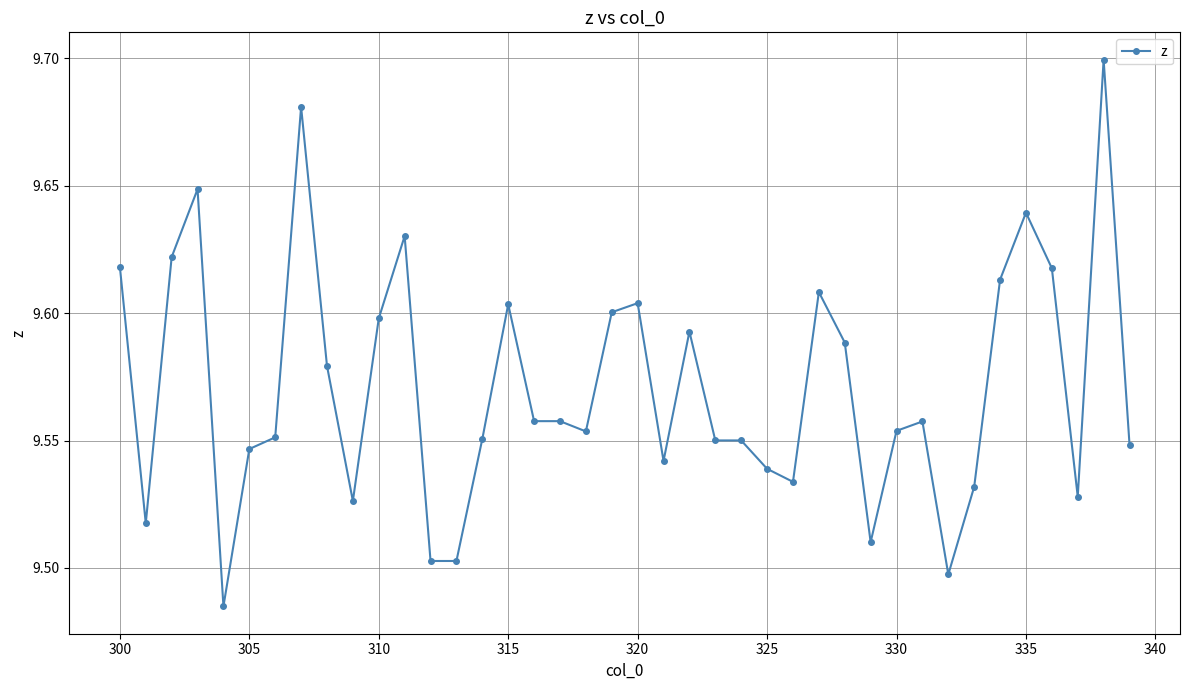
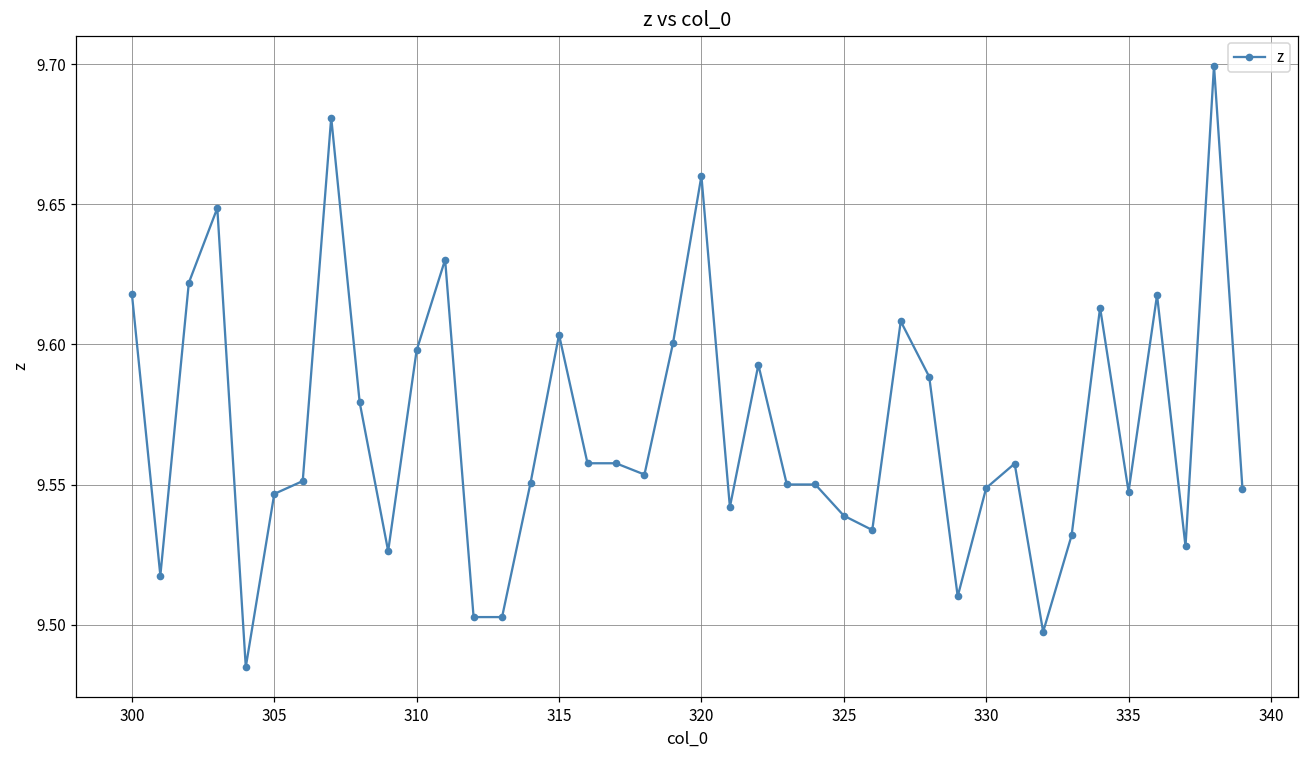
320: 9.604 -> 9.660
330: 9.554 -> 9.549
335: 9.639 -> 9.547
